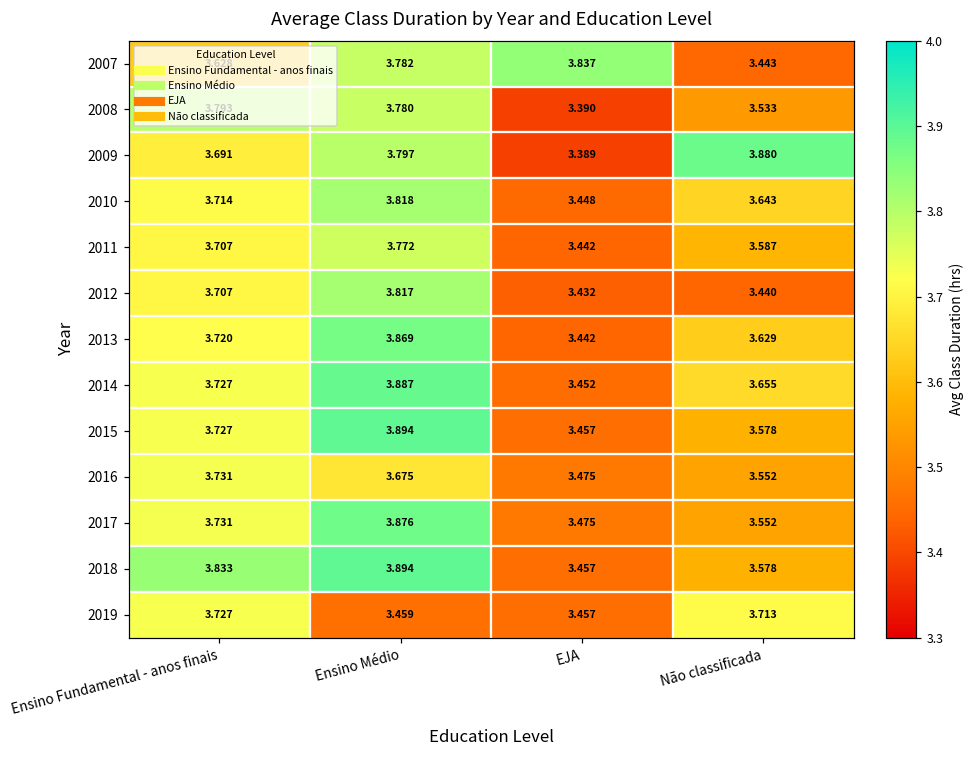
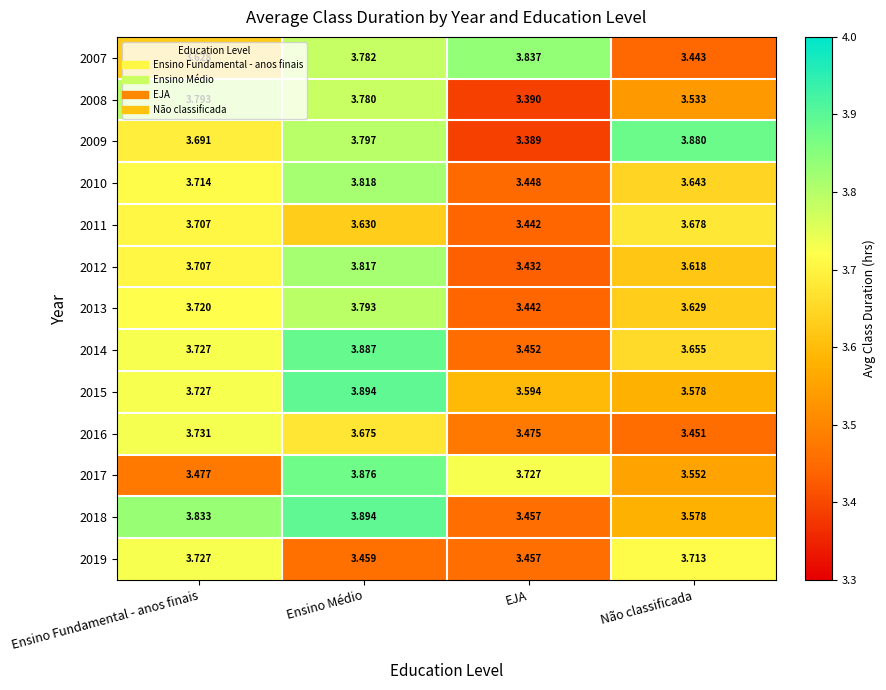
2011, Ensino Médio: 3.772 -> 3.630
2011, Não classificada: 3.587 -> 3.678
2012, Não classificada: 3.440 -> 3.618
2013, Ensino Médio: 3.869 -> 3.793
2015, EJA: 3.457 -> 3.594
2016, Não classificada: 3.552 -> 3.451
2017, Ensino Fundamental - anos finais: 3.731 -> 3.477
2017, EJA: 3.475 -> 3.727
